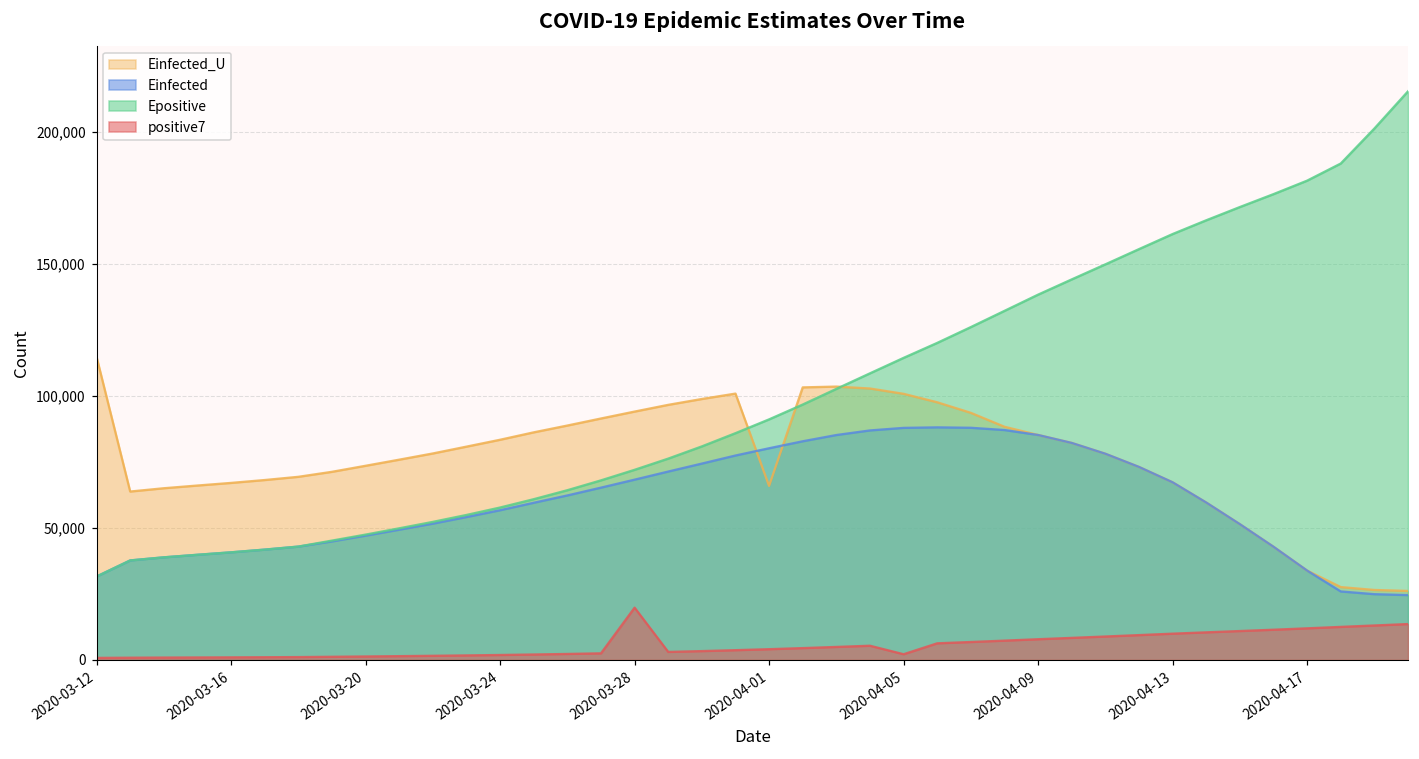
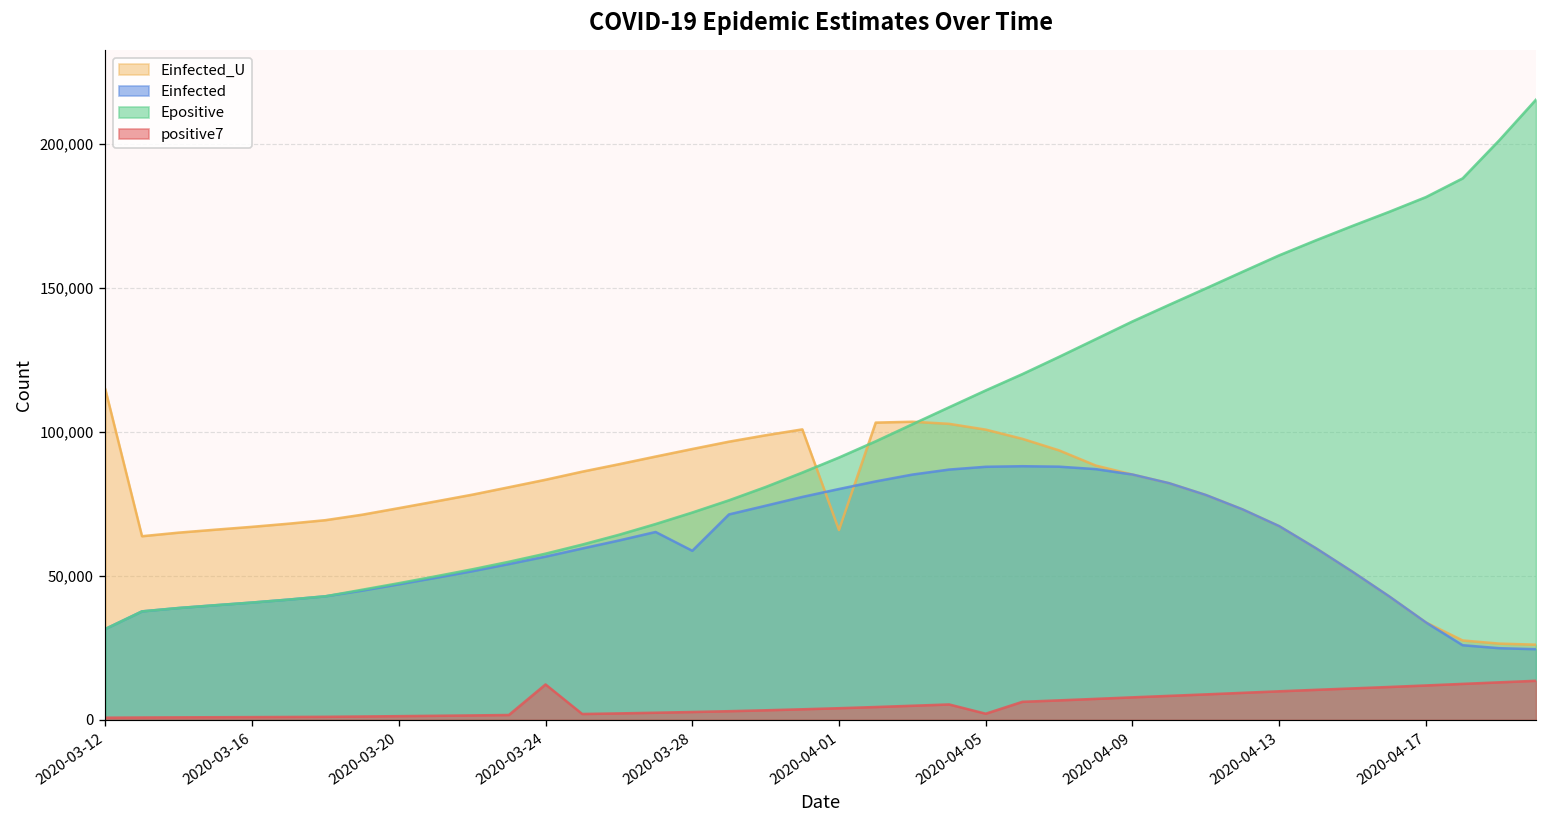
positive7, 2020-03-24: 2,000 -> 12,000
Einfected, 2020-03-28: 68,000 -> 59,000
positive7, 2020-03-28: 20,000 -> 3,000
